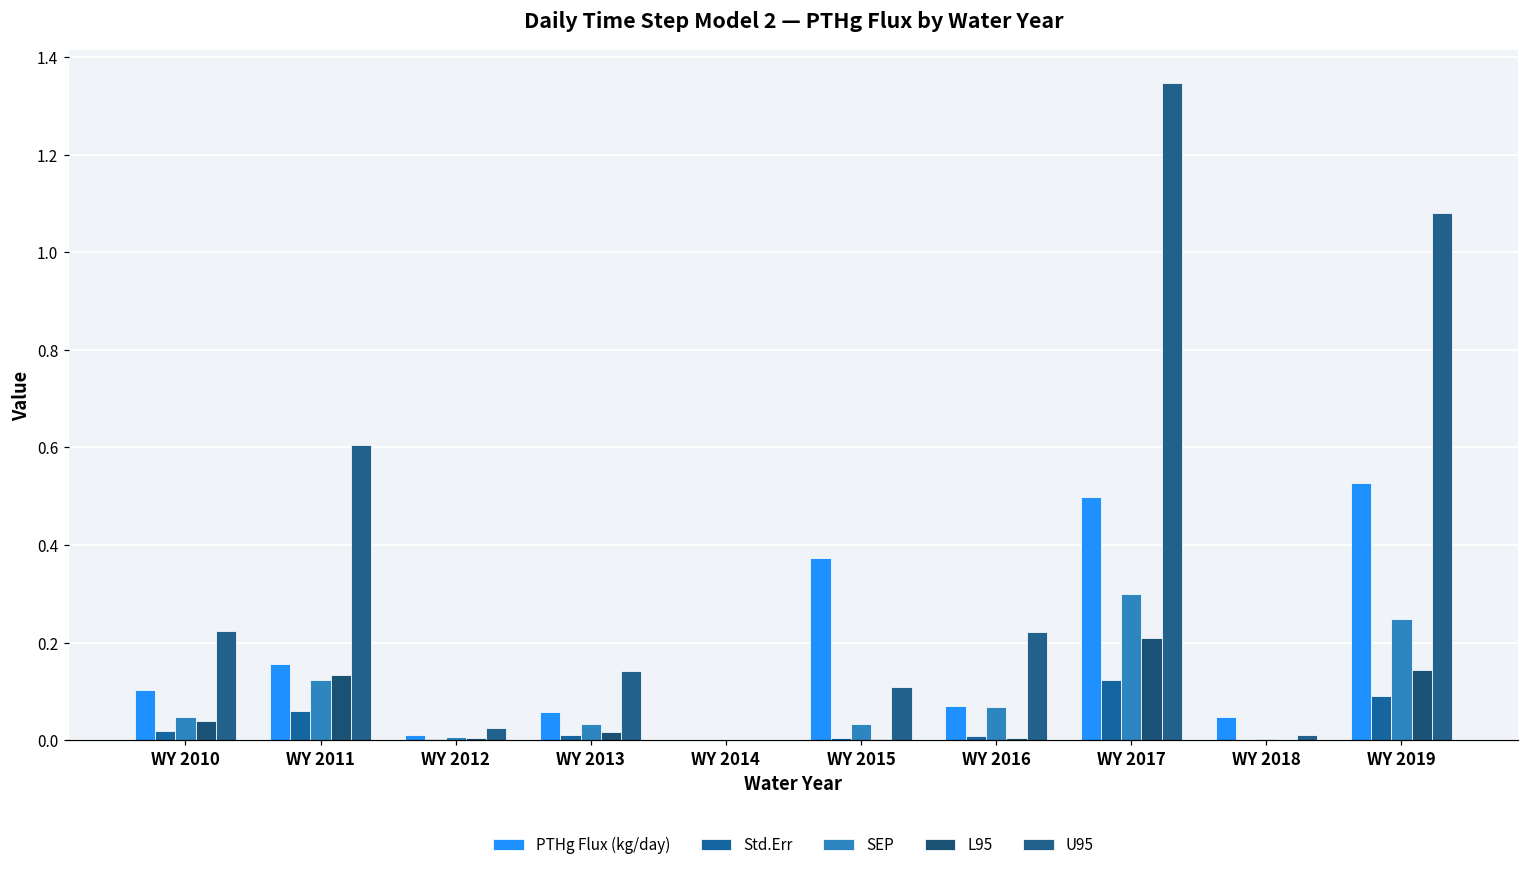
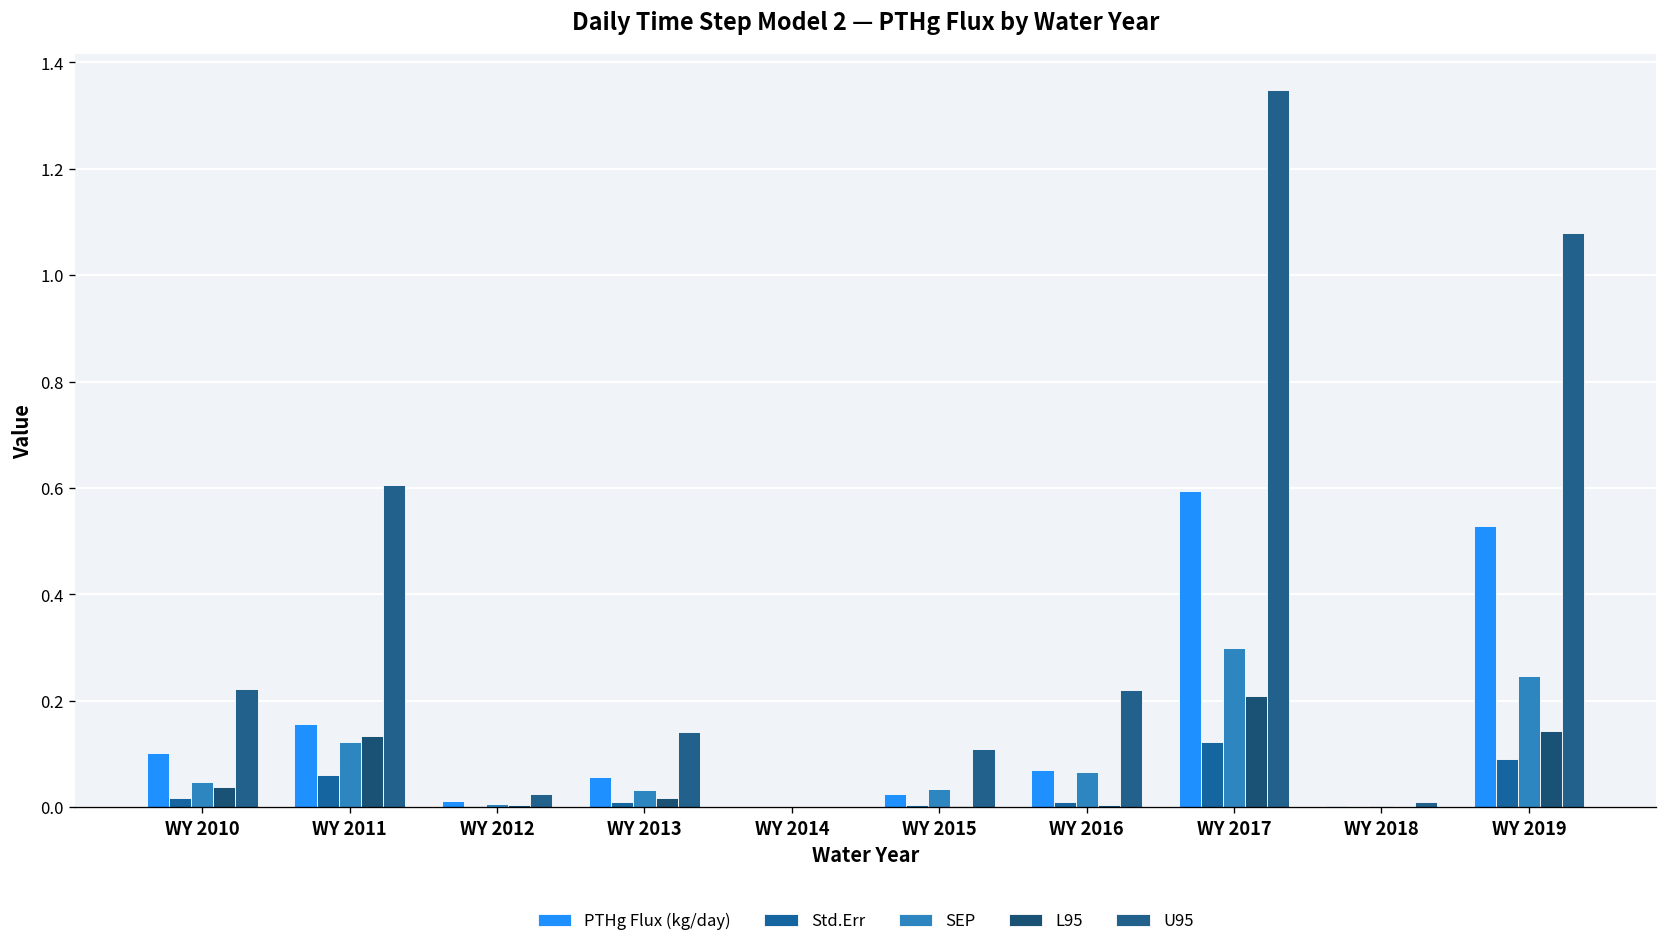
PTHg Flux (kg/day), WY 2015: 0.37 -> 0.03
PTHg Flux (kg/day), WY 2017: 0.50 -> 0.60
PTHg Flux (kg/day), WY 2018: 0.05 -> 0.00
